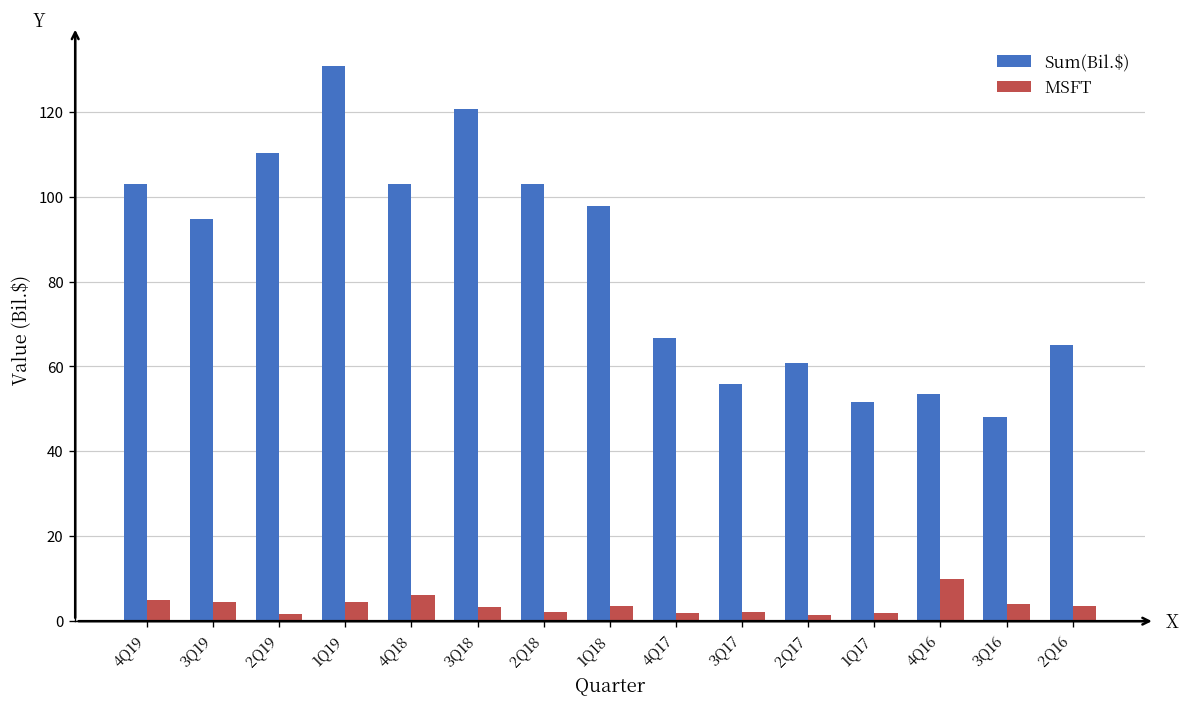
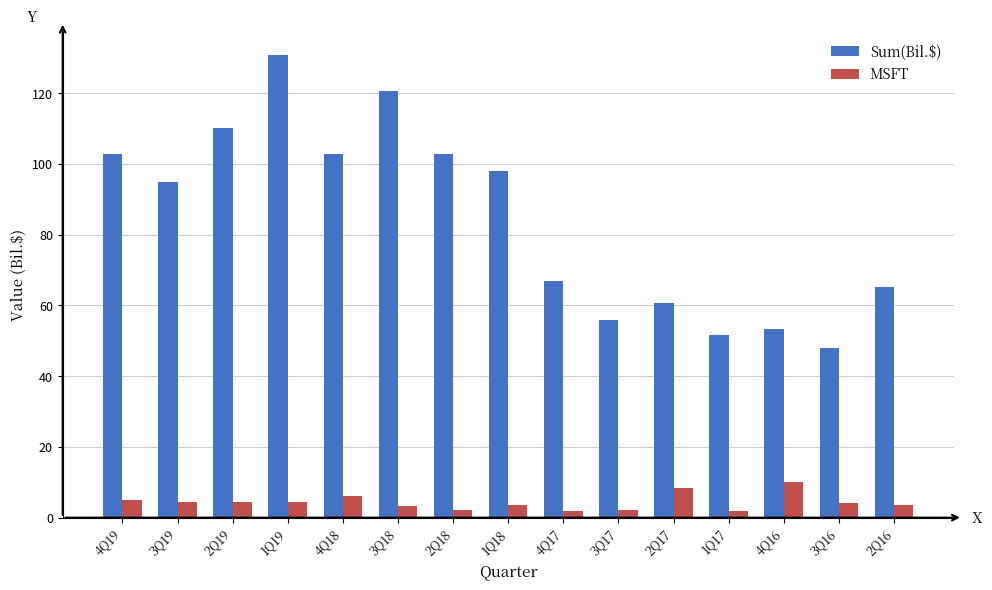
MSFT, 2Q19: 2 -> 4
MSFT, 2Q17: 2 -> 8
